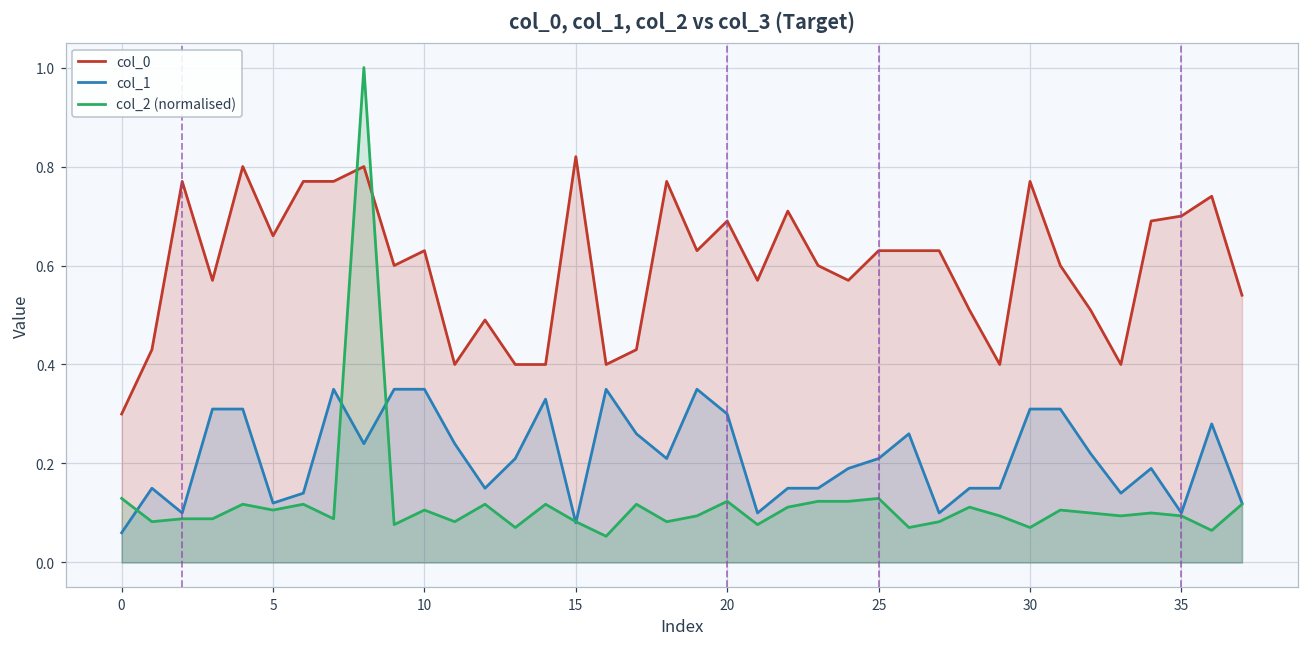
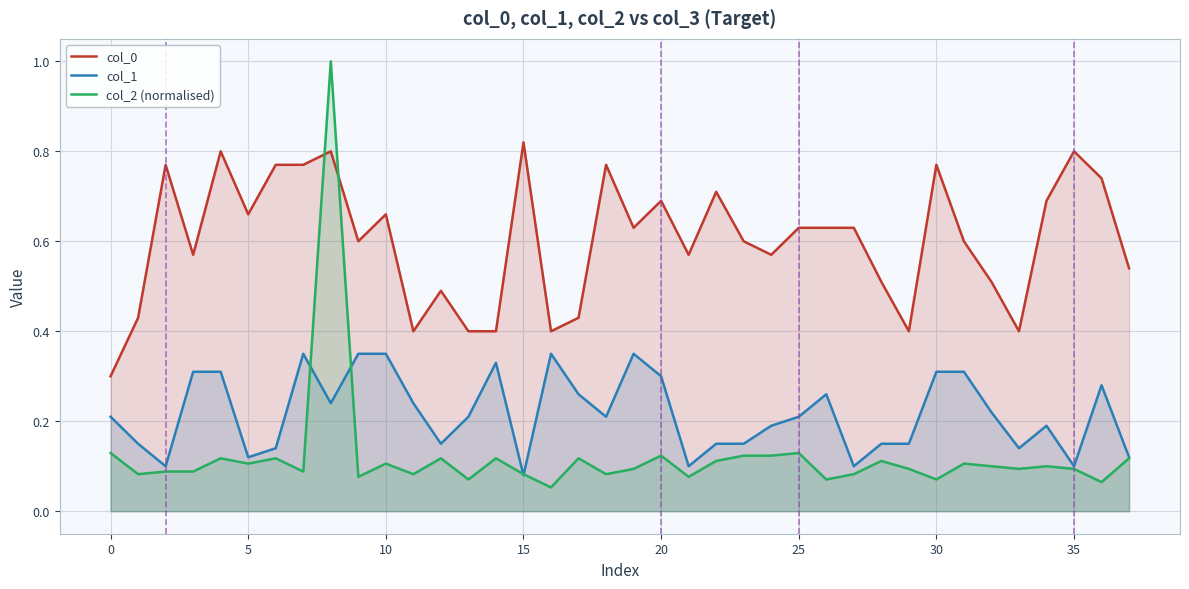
col_1, 0: 0.06 -> 0.21
col_0, 10: 0.63 -> 0.66
col_0, 35: 0.7 -> 0.8
